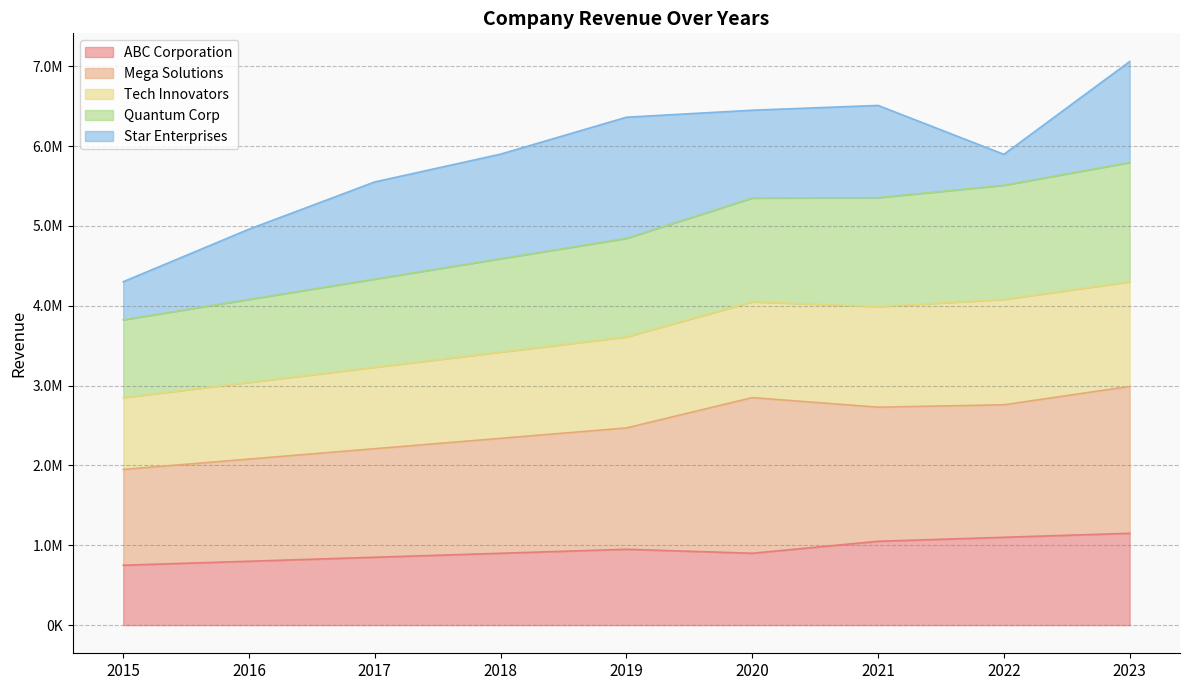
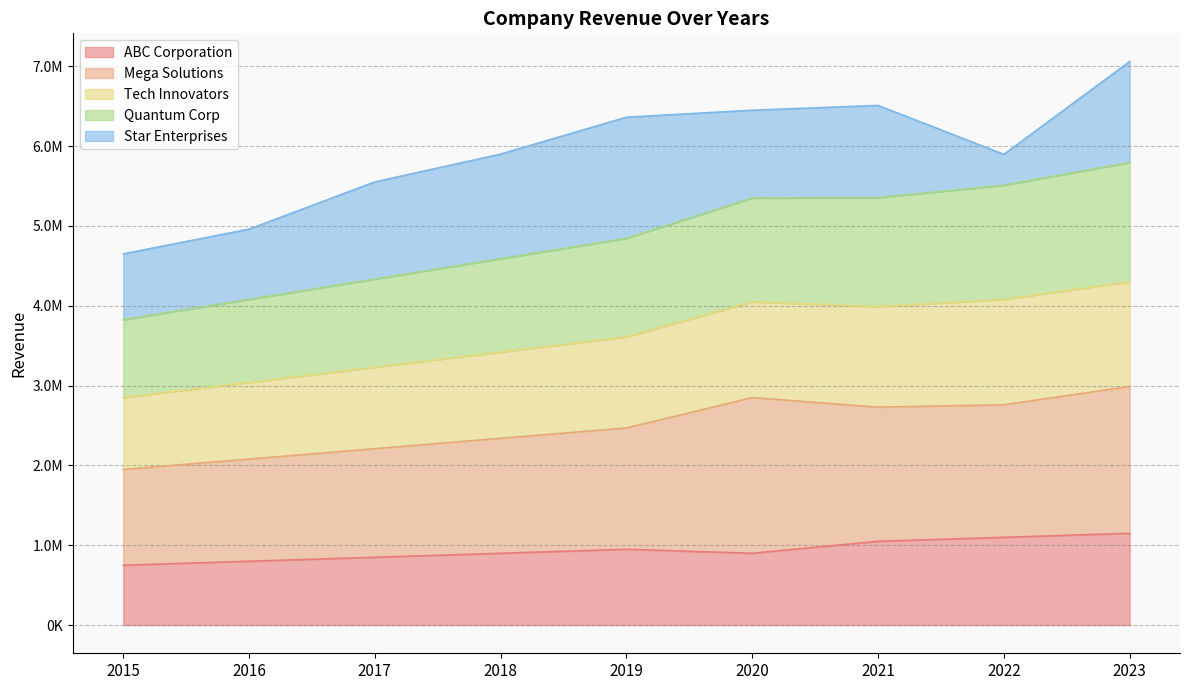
Star Enterprises, 2015: 500000 -> 800000
